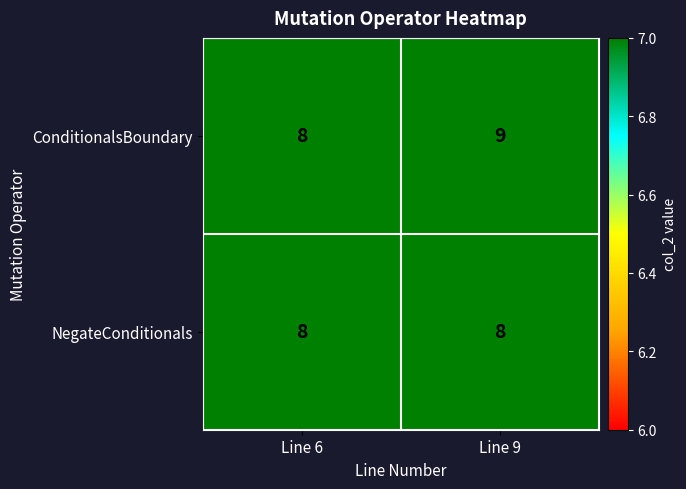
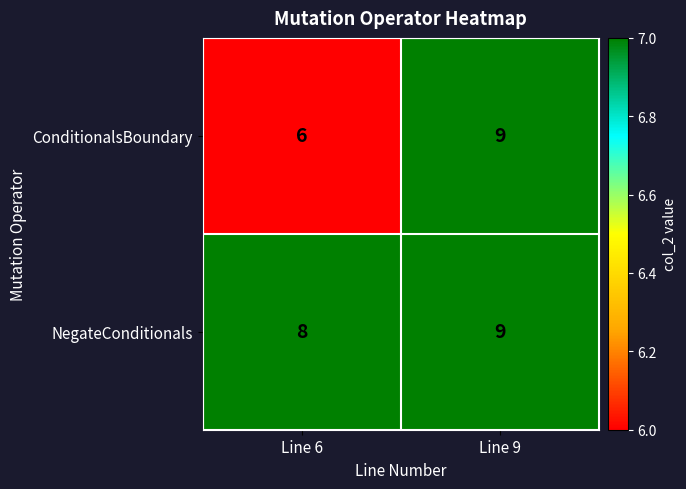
ConditionalsBoundary, Line 6: 8 -> 6
NegateConditionals, Line 9: 8 -> 9
